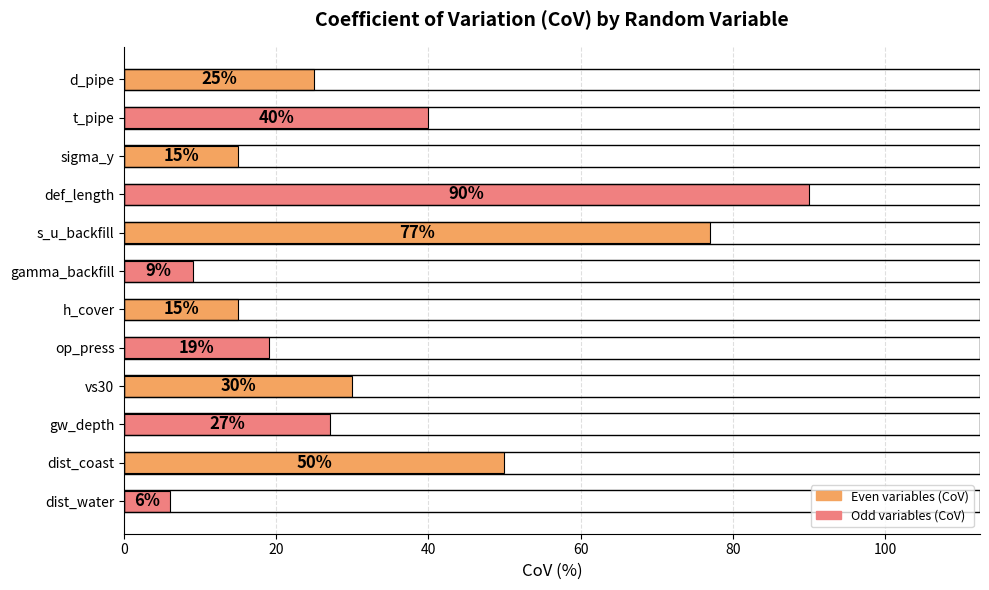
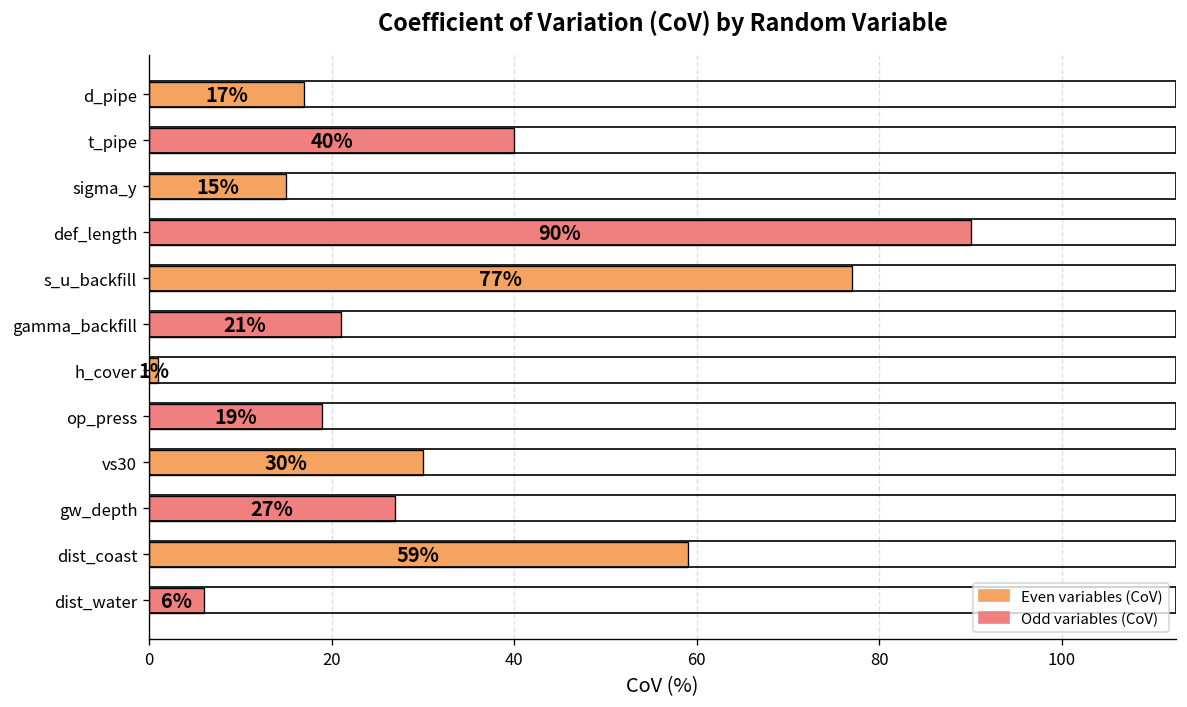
d_pipe: 25% -> 17%
gamma_backfill: 9% -> 21%
h_cover: 15% -> 1%
dist_coast: 50% -> 59%
